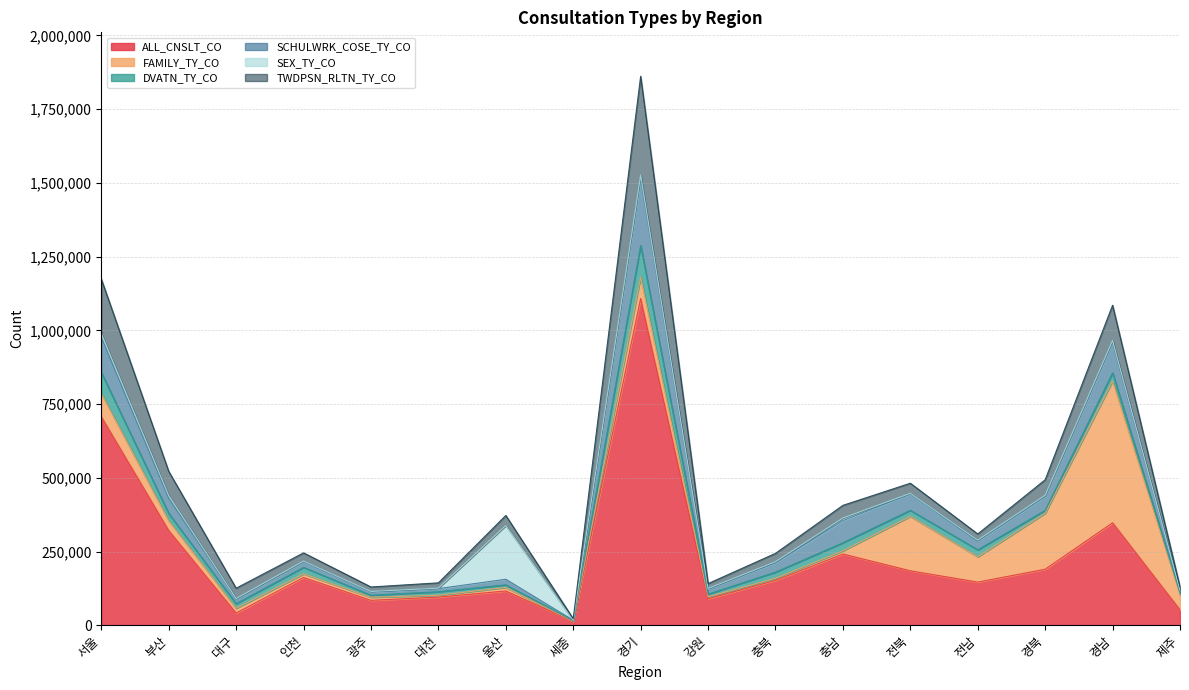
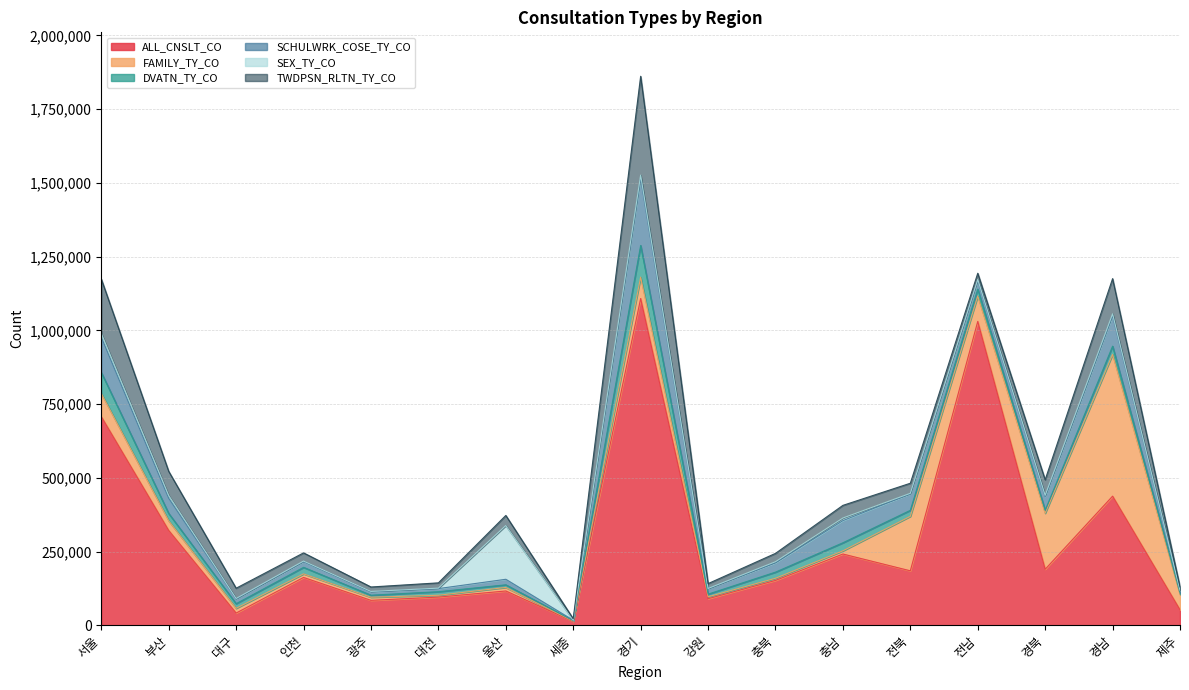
ALL_CNSLT_CO, 전남: 150,000 -> 1,030,000
ALL_CNSLT_CO, 경남: 350,000 -> 440,000
